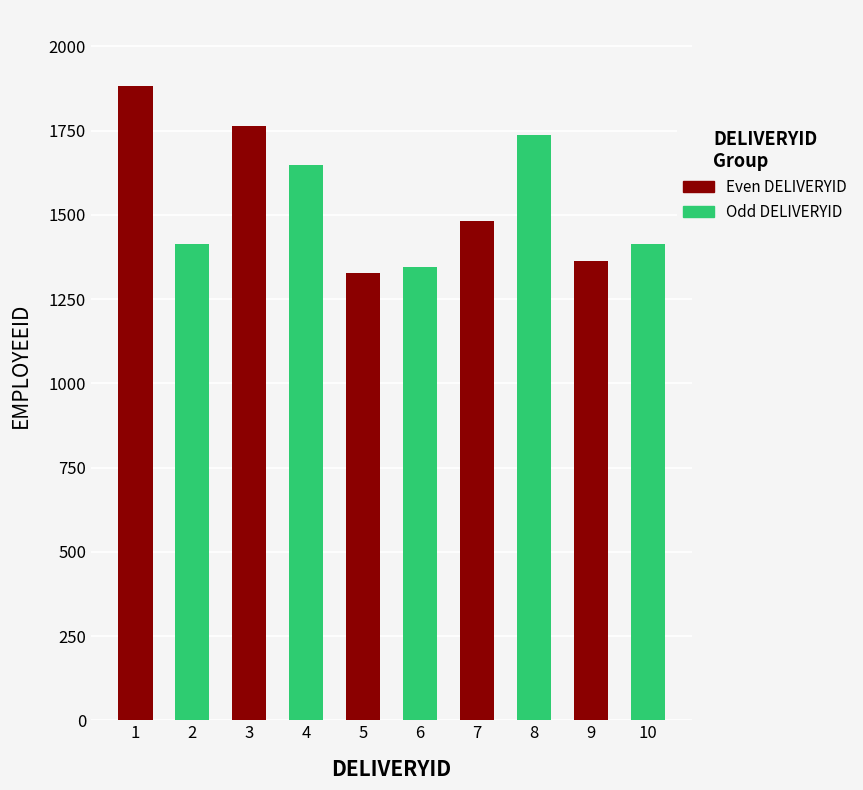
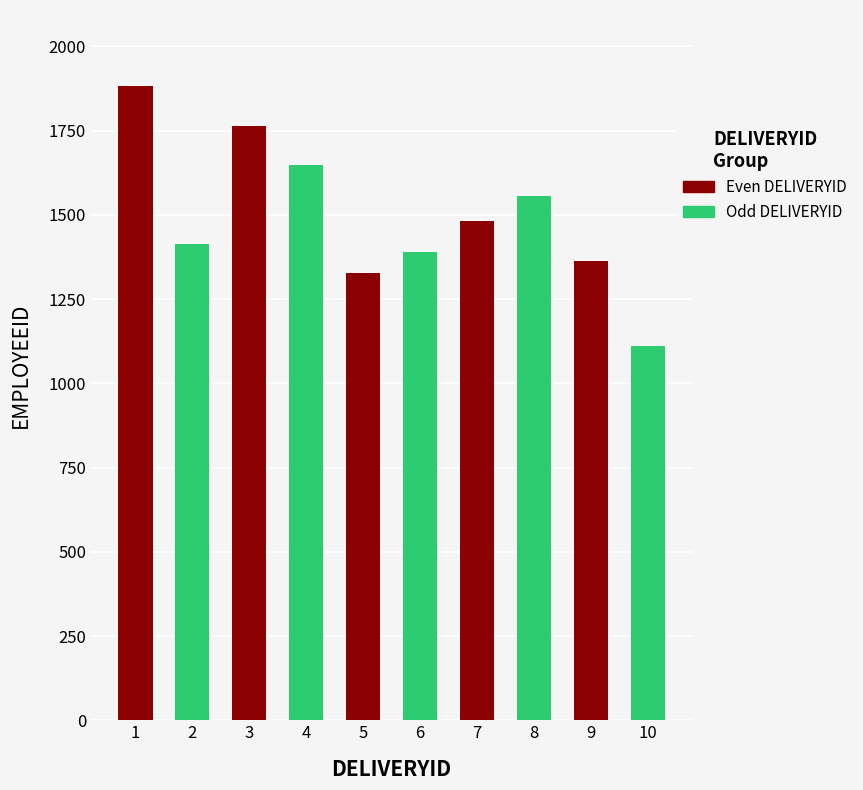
6: 1350 -> 1390
8: 1740 -> 1560
10: 1410 -> 1110
